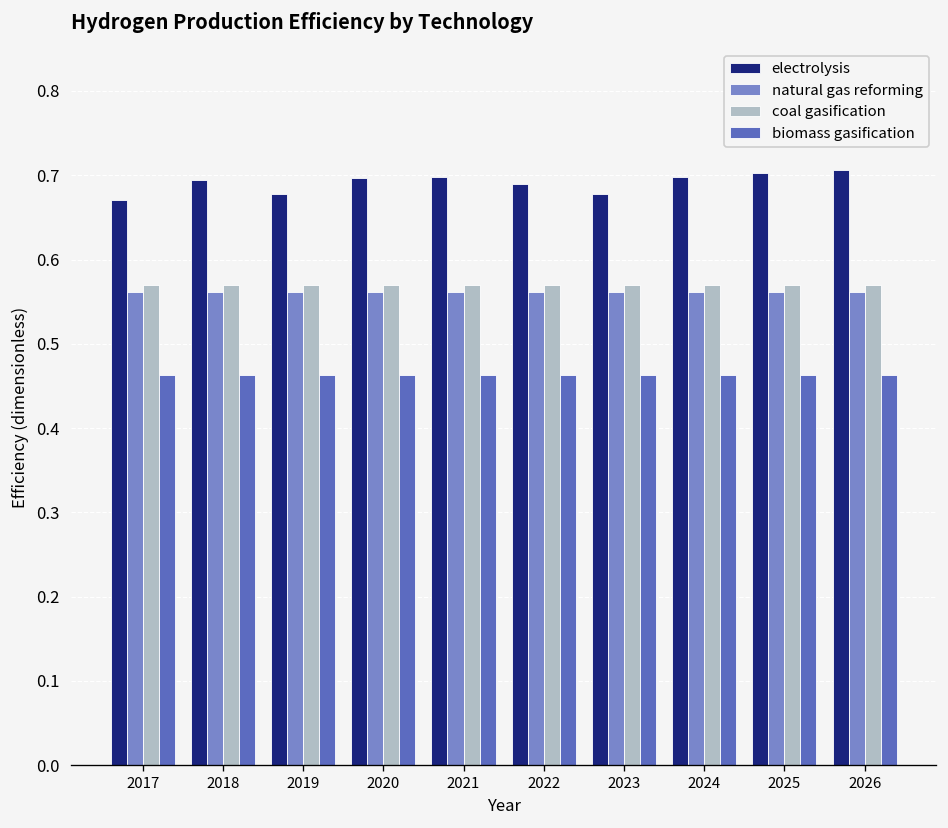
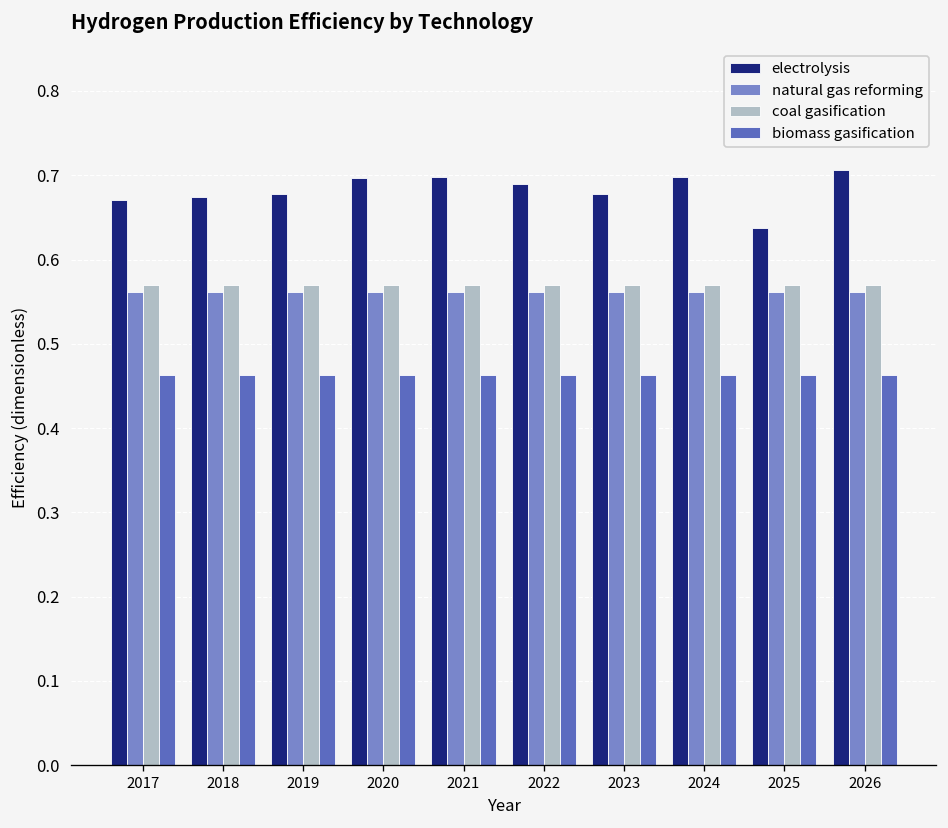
electrolysis, 2018: 0.69 -> 0.67
electrolysis, 2025: 0.70 -> 0.64
